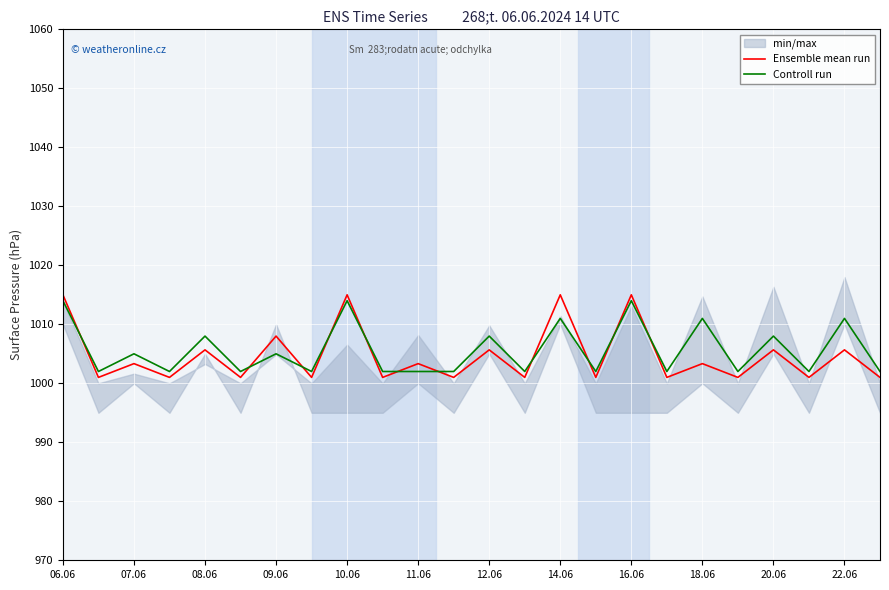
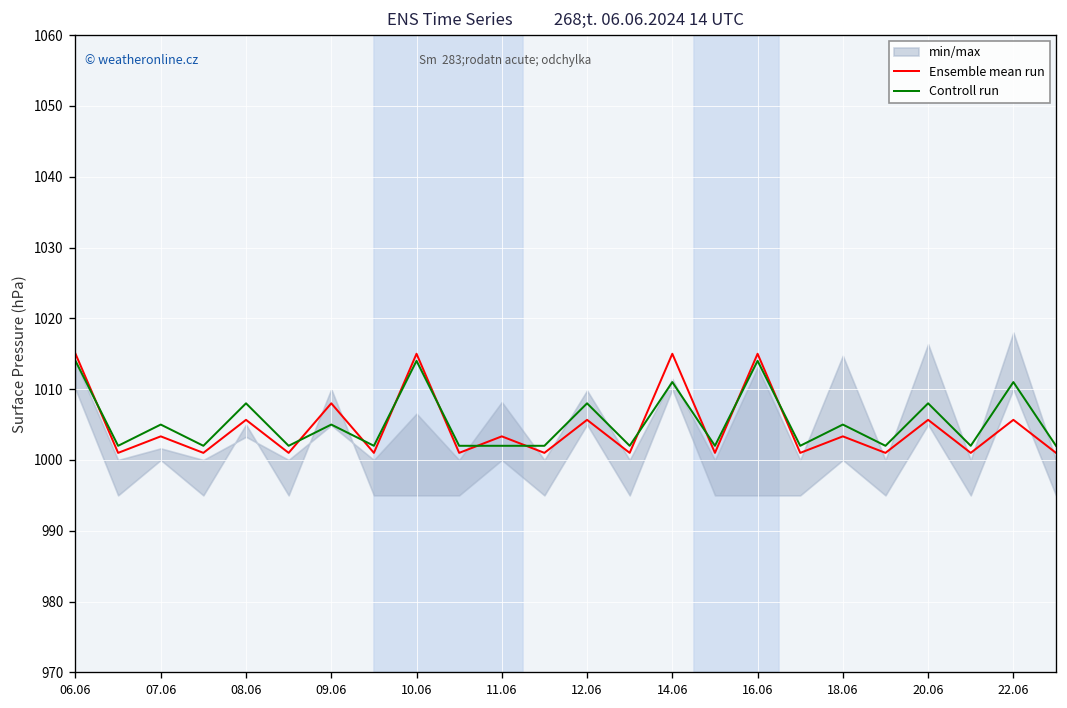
Controll run, 18.06: 1011 -> 1005
